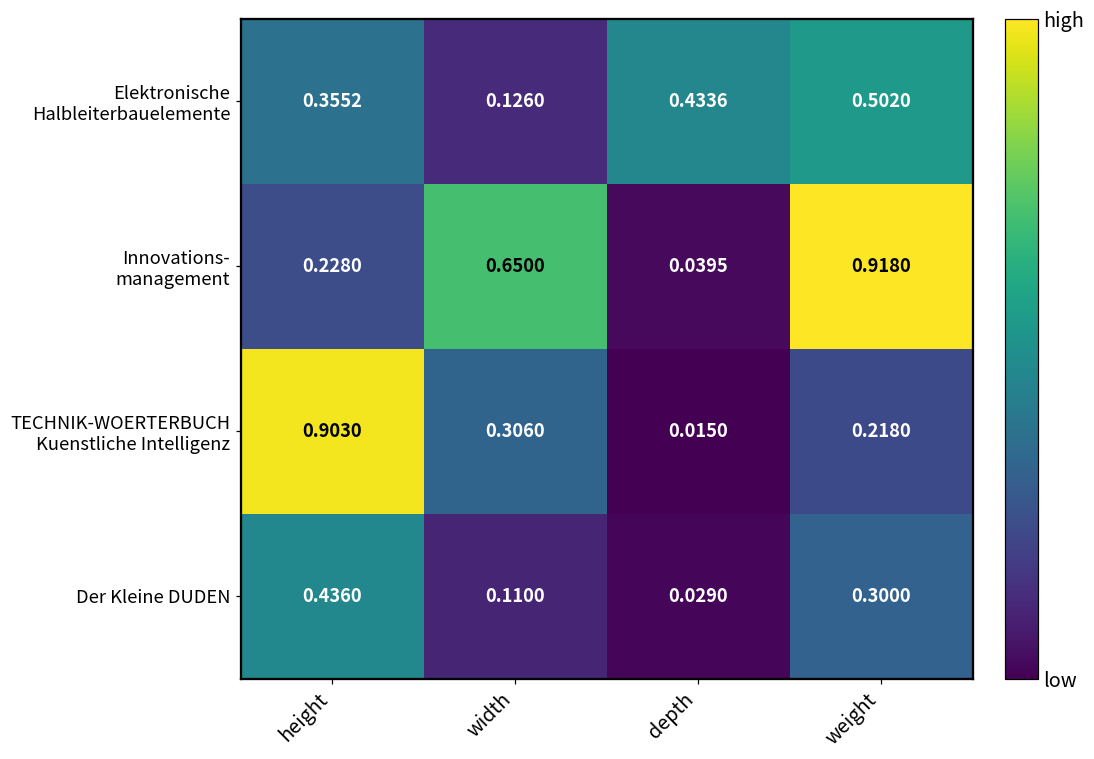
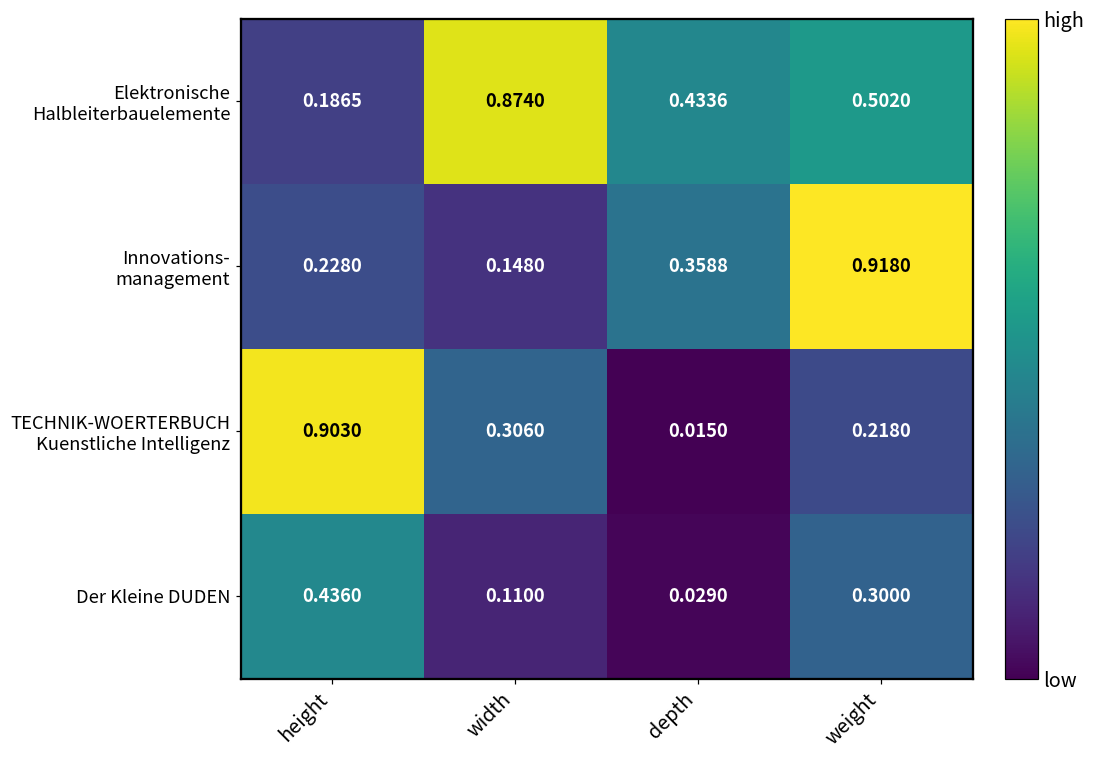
Elektronische Halbleiterbauelemente, height: 0.3552 -> 0.1865
Elektronische Halbleiterbauelemente, width: 0.1260 -> 0.8740
Innovations- management, width: 0.6500 -> 0.1480
Innovations- management, depth: 0.0395 -> 0.3588
